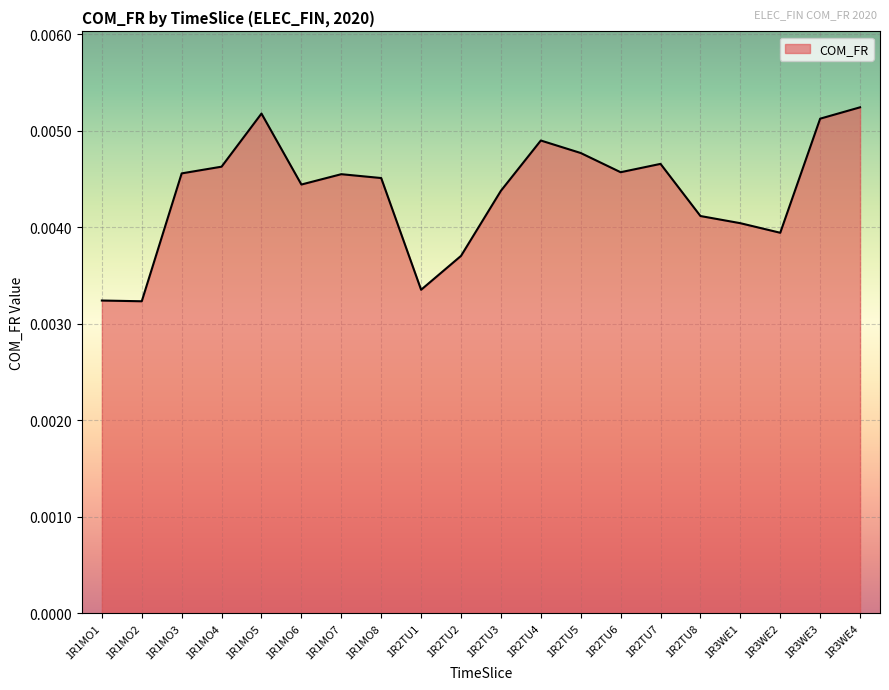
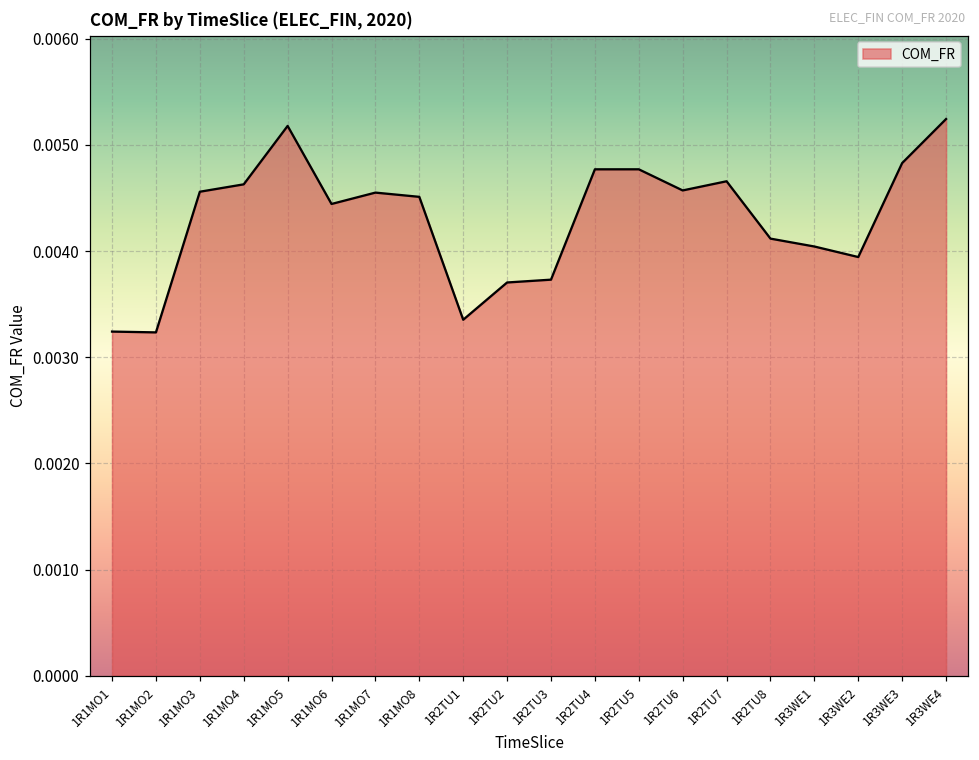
1R2TU3: 0.0044 -> 0.0037
1R2TU4: 0.0049 -> 0.0048
1R3WE3: 0.0051 -> 0.0048
